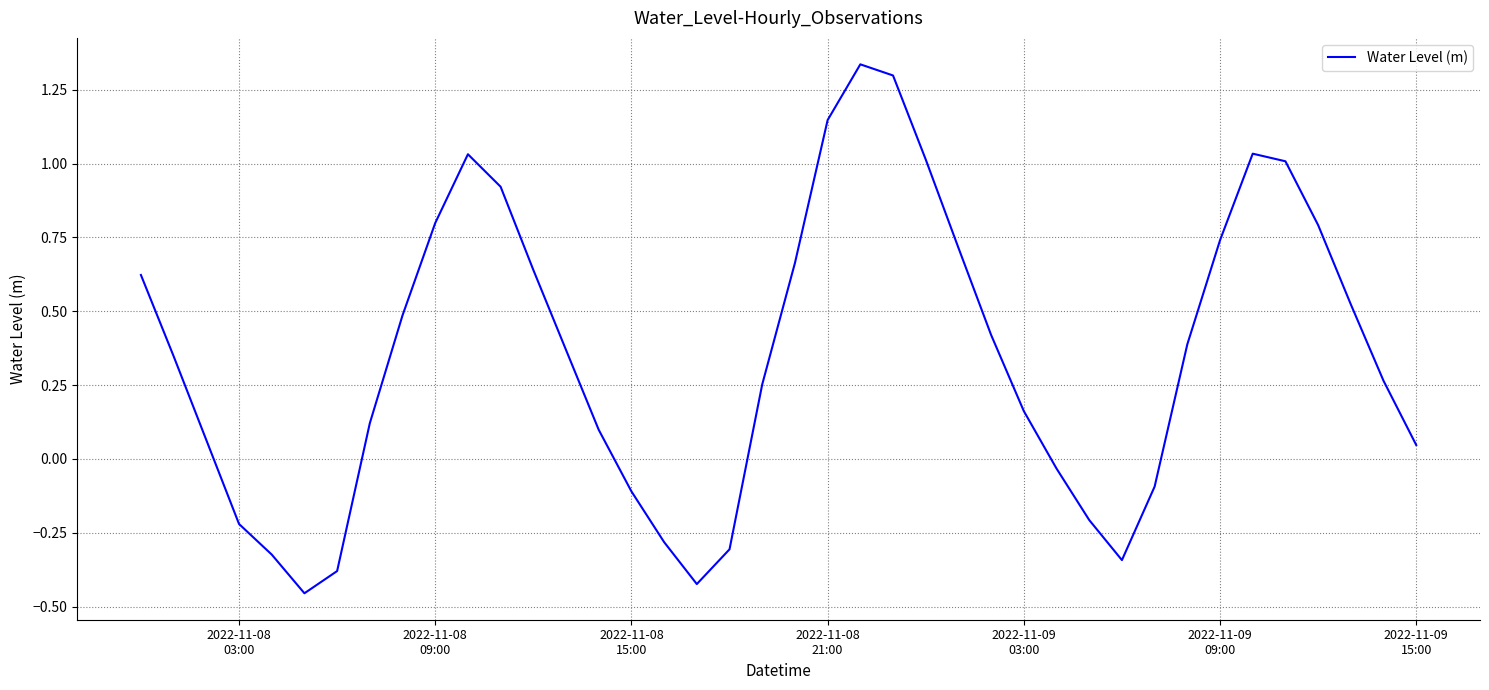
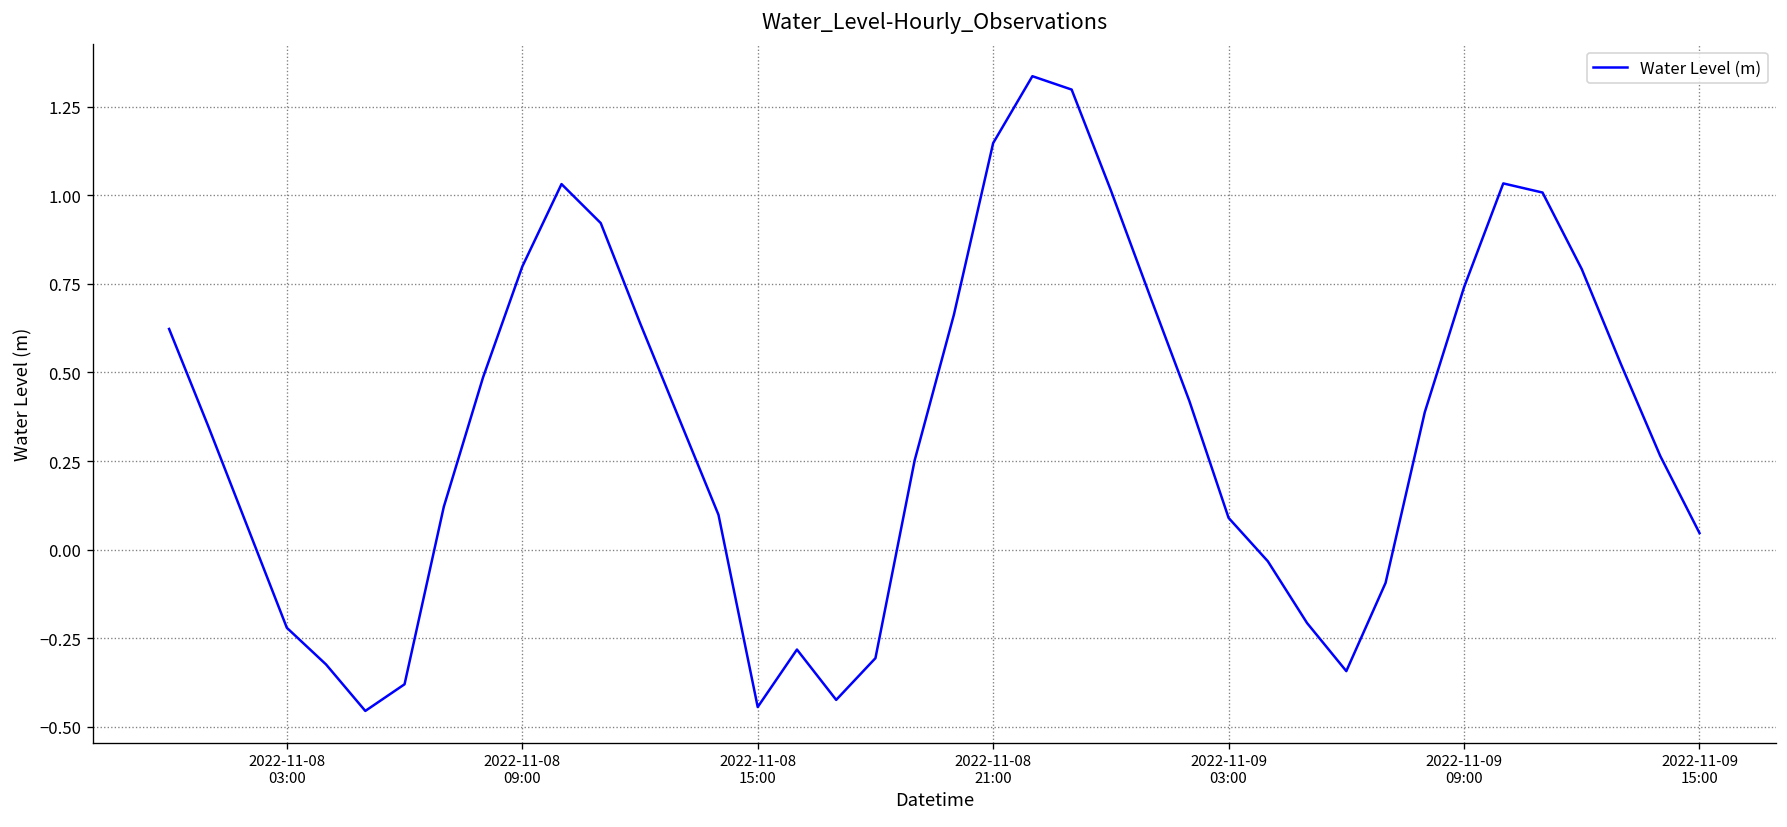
2022-11-08 15:00: -0.11 -> -0.44
2022-11-09 03:00: 0.16 -> 0.09
